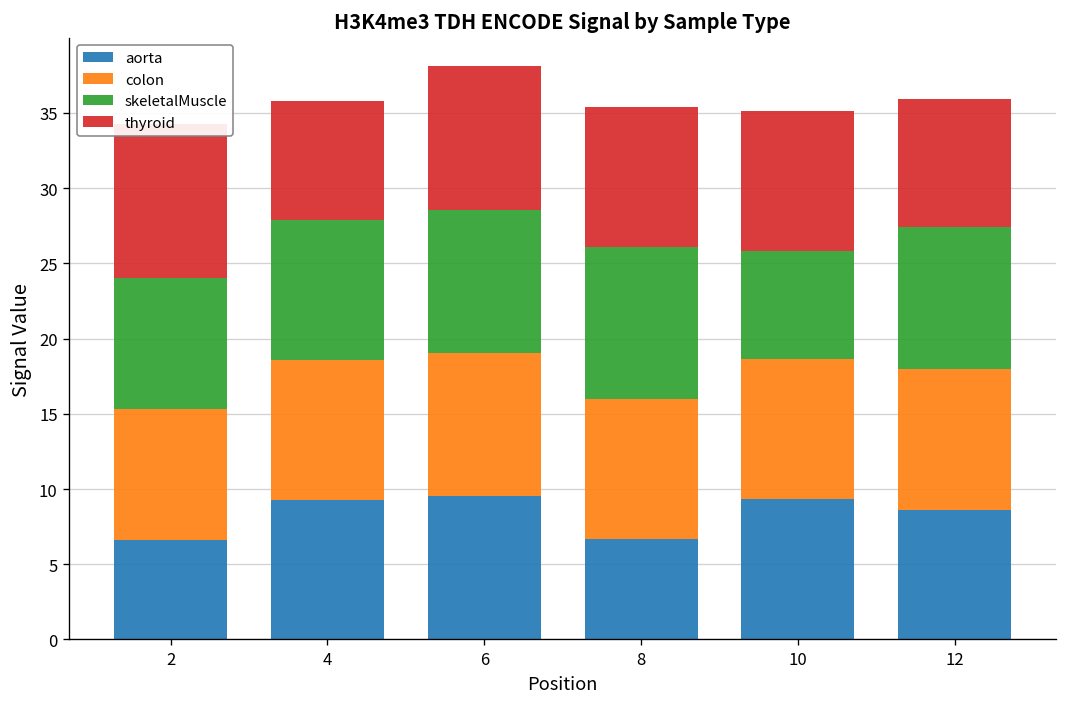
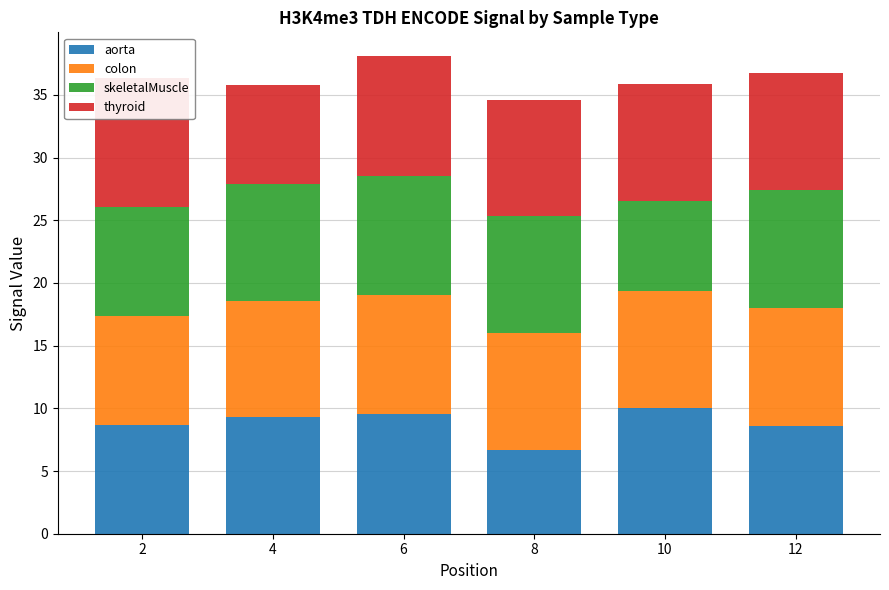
aorta, 2: 6.6 -> 8.7
skeletalMuscle, 8: 10.1 -> 9.3
aorta, 10: 9.3 -> 10.0
thyroid, 12: 8.5 -> 9.4
